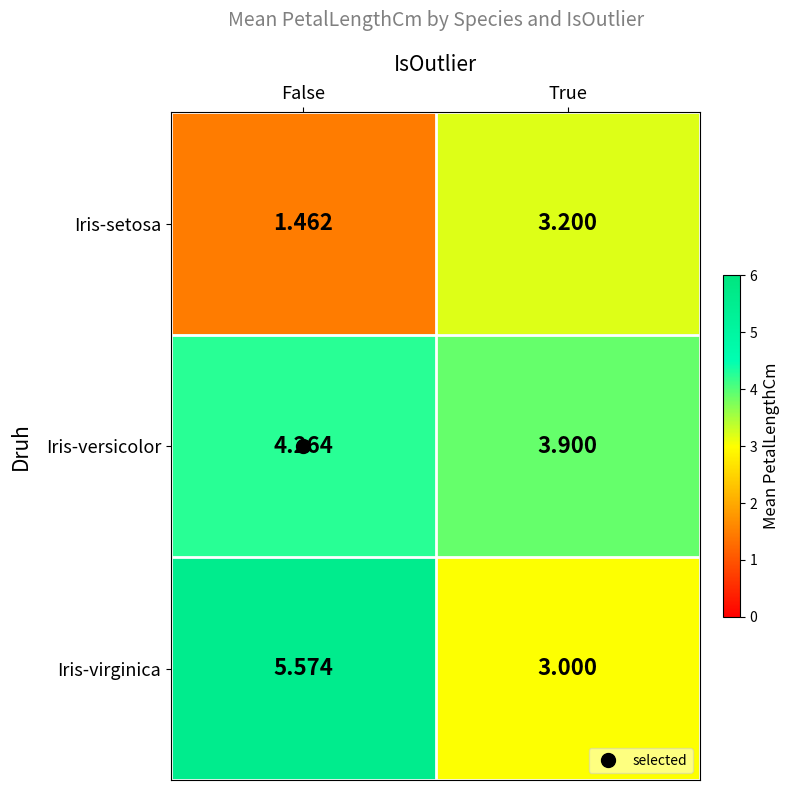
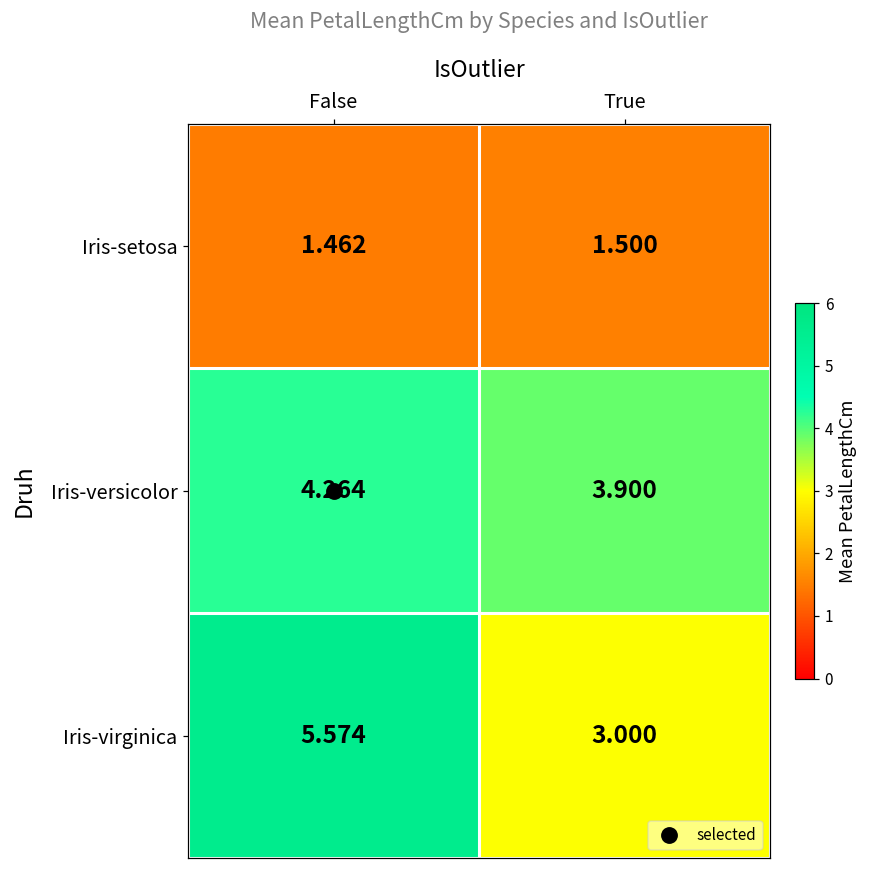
Iris-setosa, True: 3.200 -> 1.500
